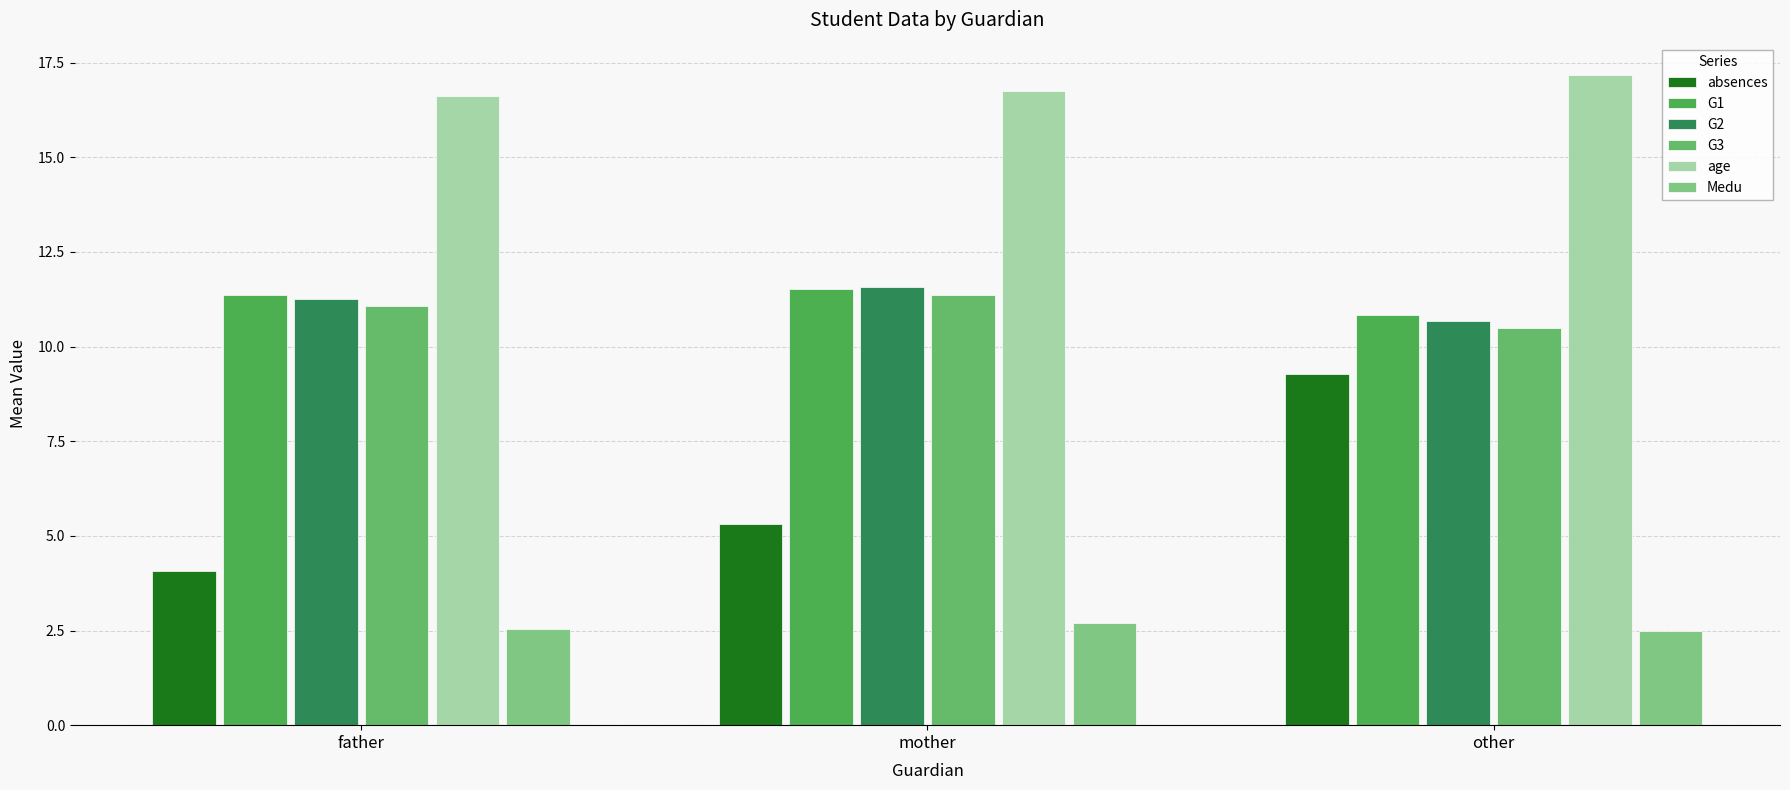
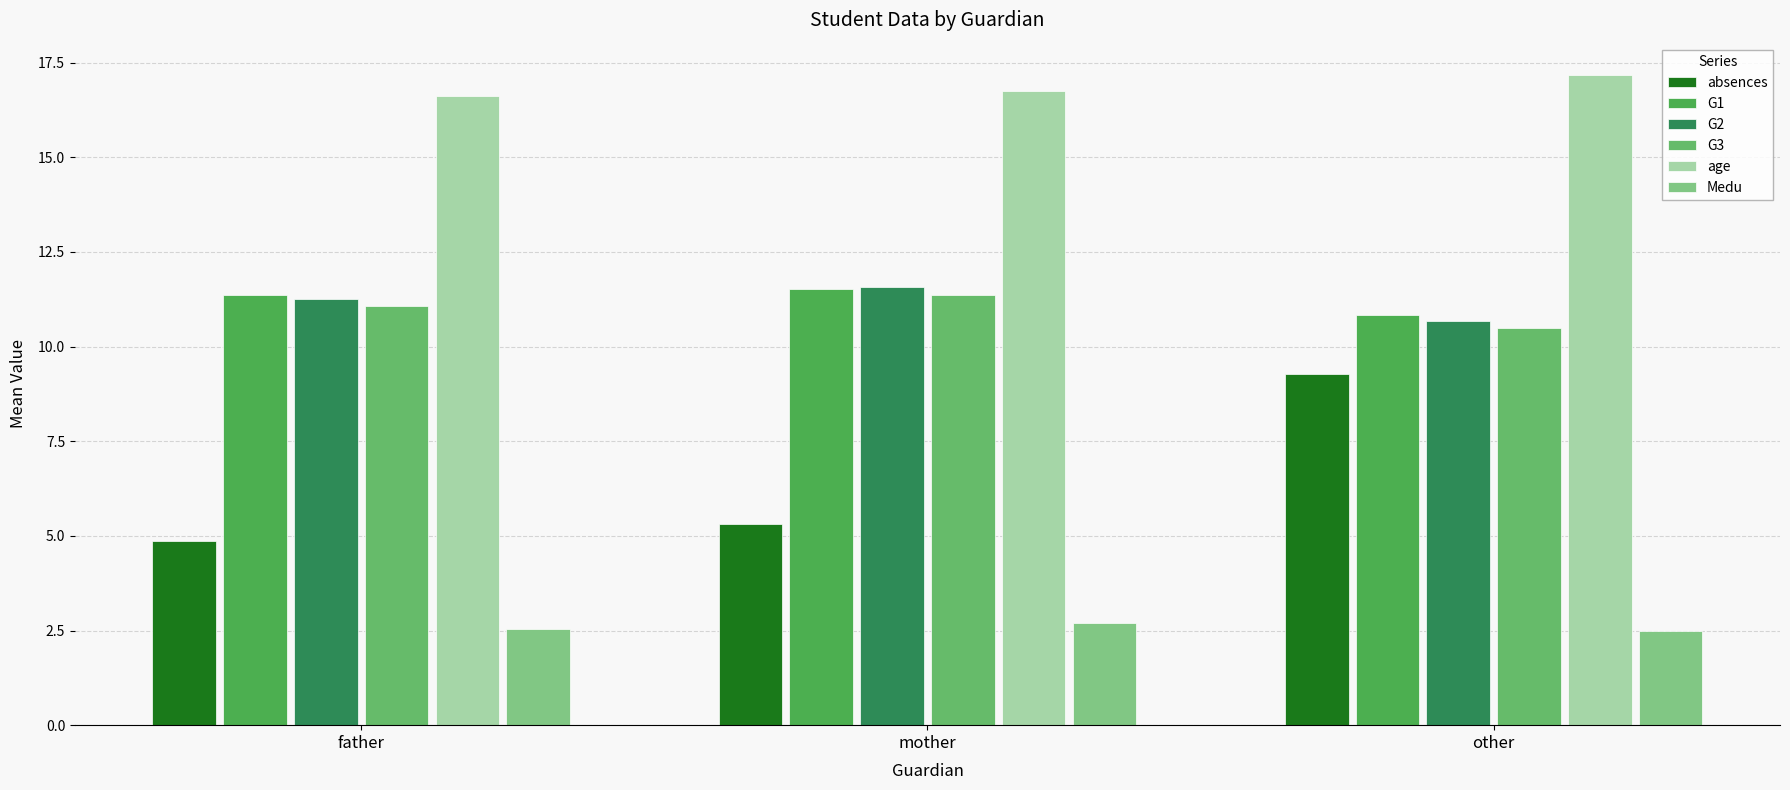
absences, father: 4.1 -> 4.9
